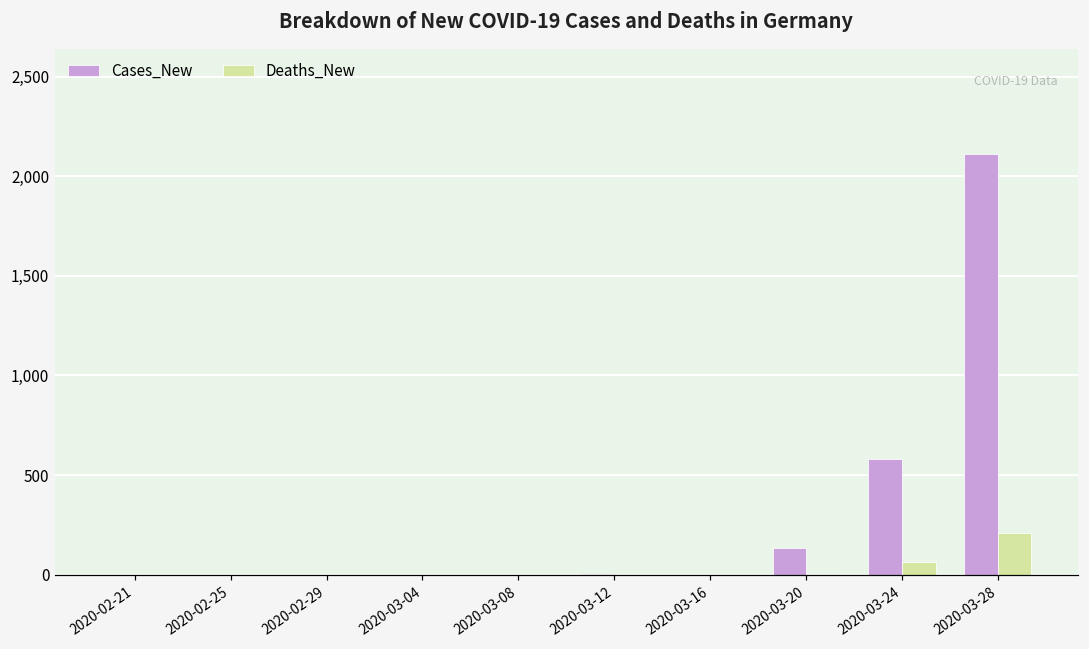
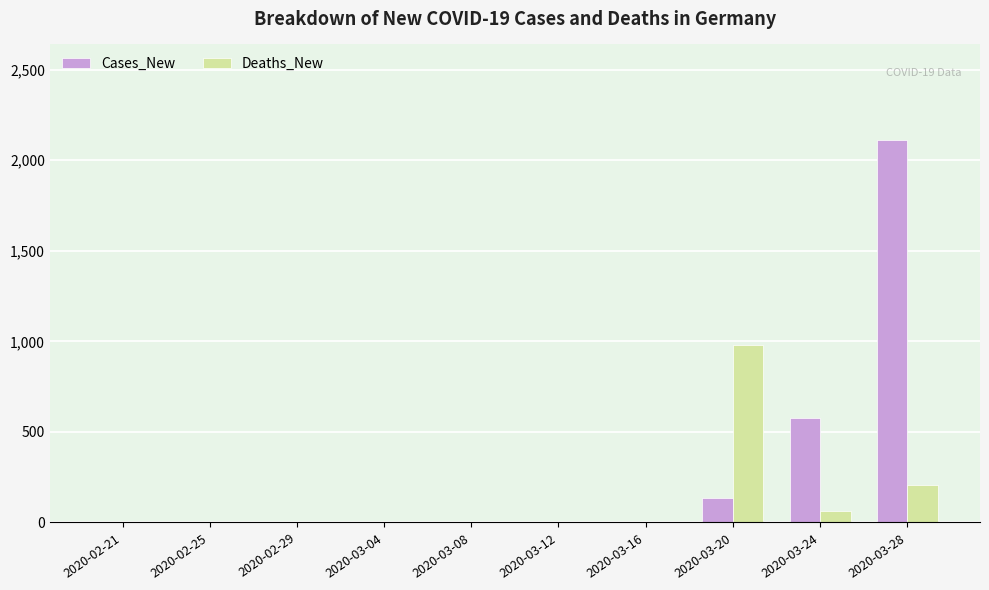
Deaths_New, 2020-03-20: 0 -> 980
